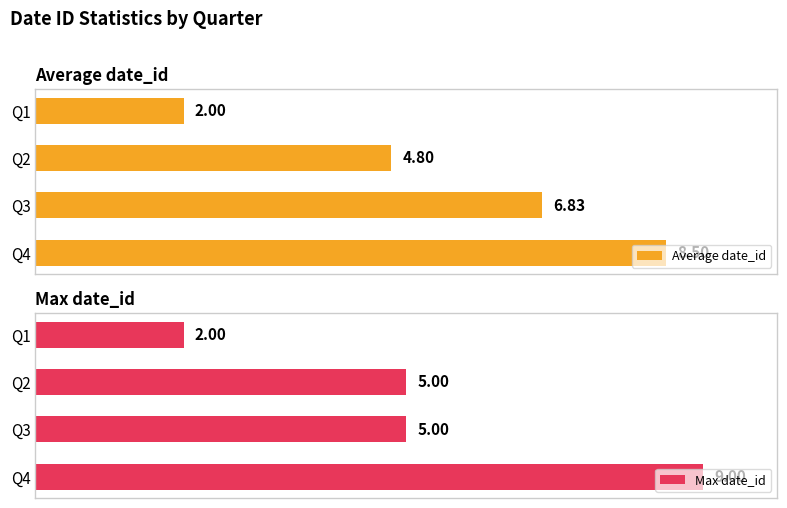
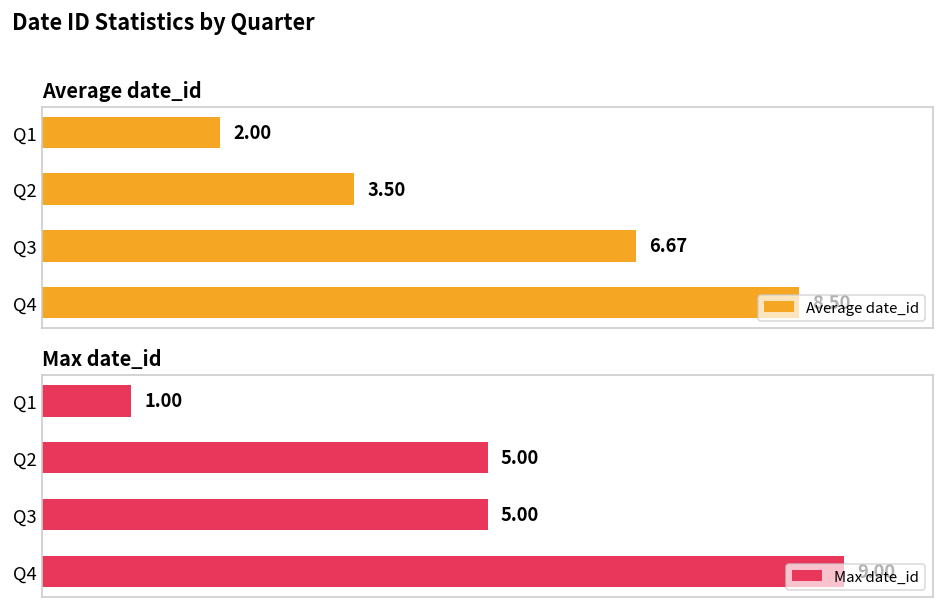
Average date_id, Q2: 4.80 -> 3.50
Average date_id, Q3: 6.83 -> 6.67
Max date_id, Q1: 2.00 -> 1.00
